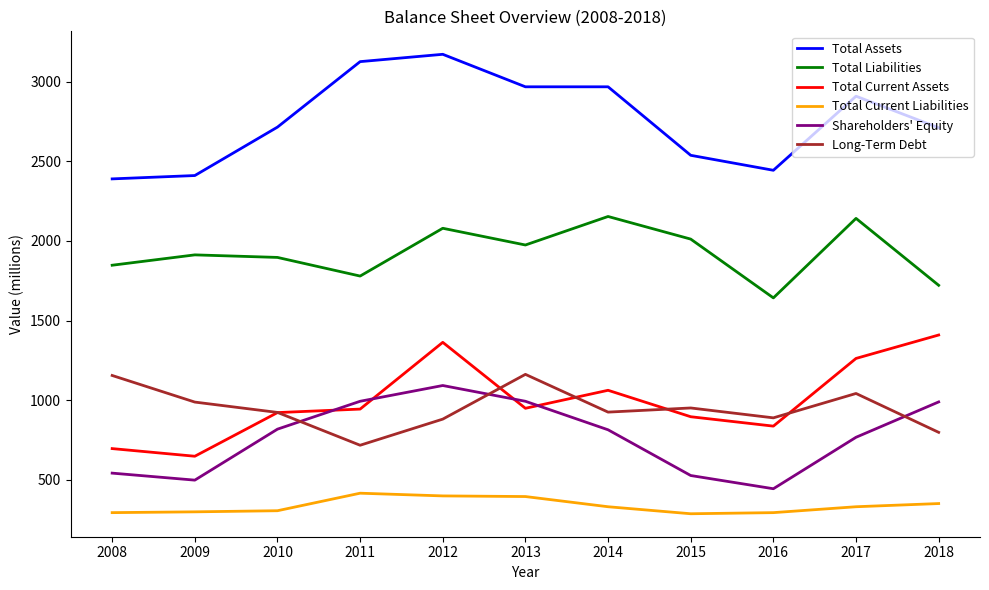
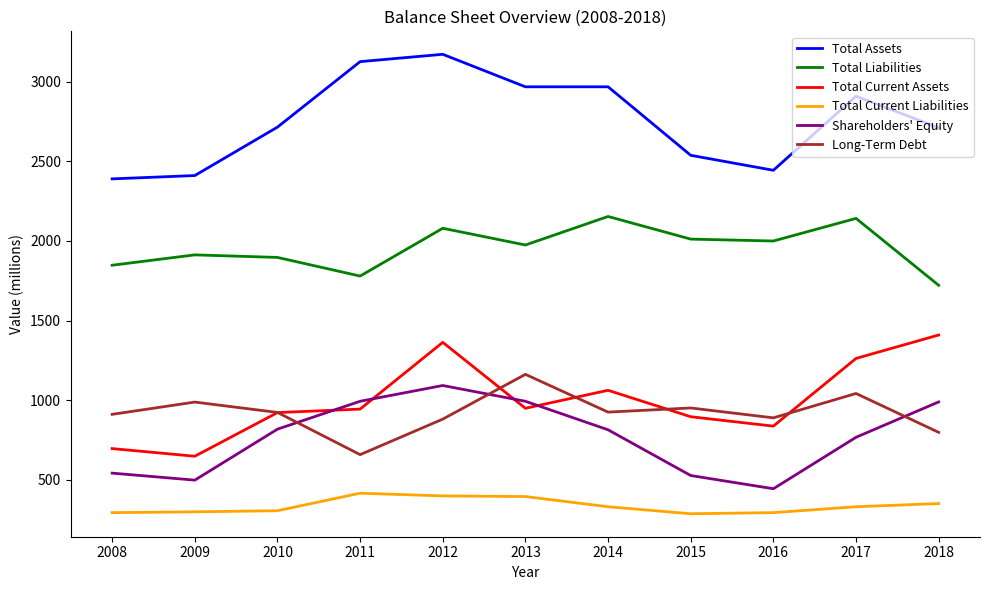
Long-Term Debt, 2008: 1160 -> 910
Long-Term Debt, 2011: 720 -> 660
Total Liabilities, 2016: 1640 -> 2000
